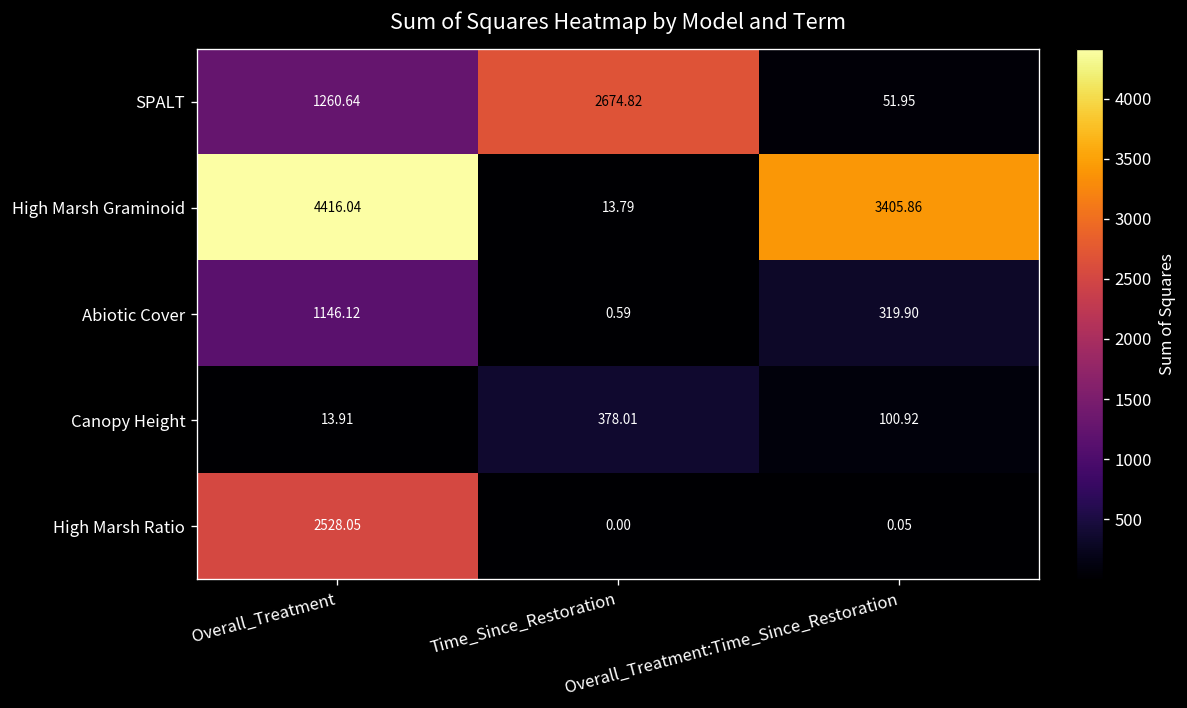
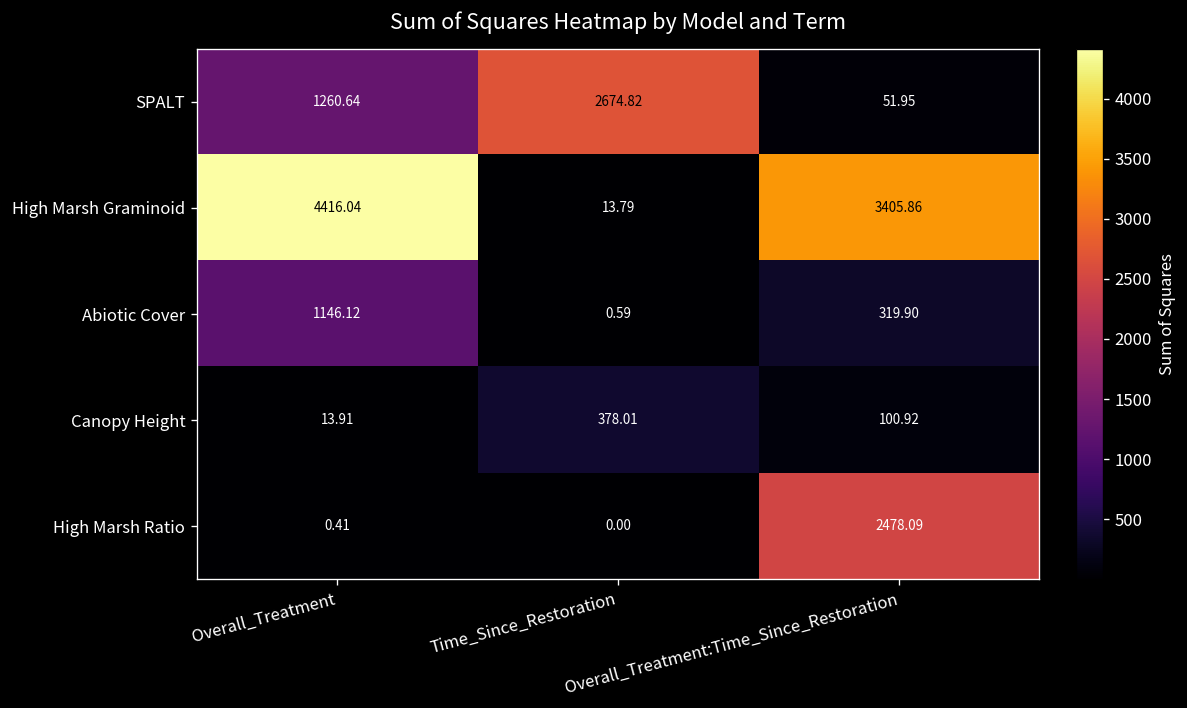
High Marsh Ratio, Overall_Treatment: 2528.05 -> 0.41
High Marsh Ratio, Overall_Treatment:Time_Since_Restoration: 0.05 -> 2478.09
